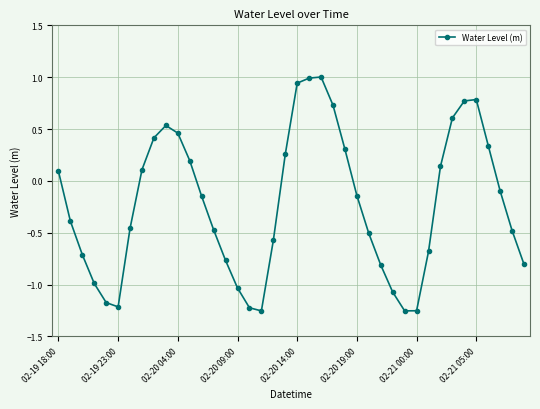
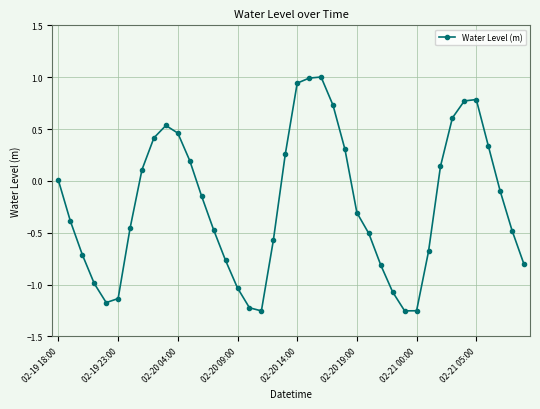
02-19 18:00: 0.09 -> 0.00
02-19 23:00: -1.22 -> -1.13
02-20 19:00: -0.14 -> -0.31
